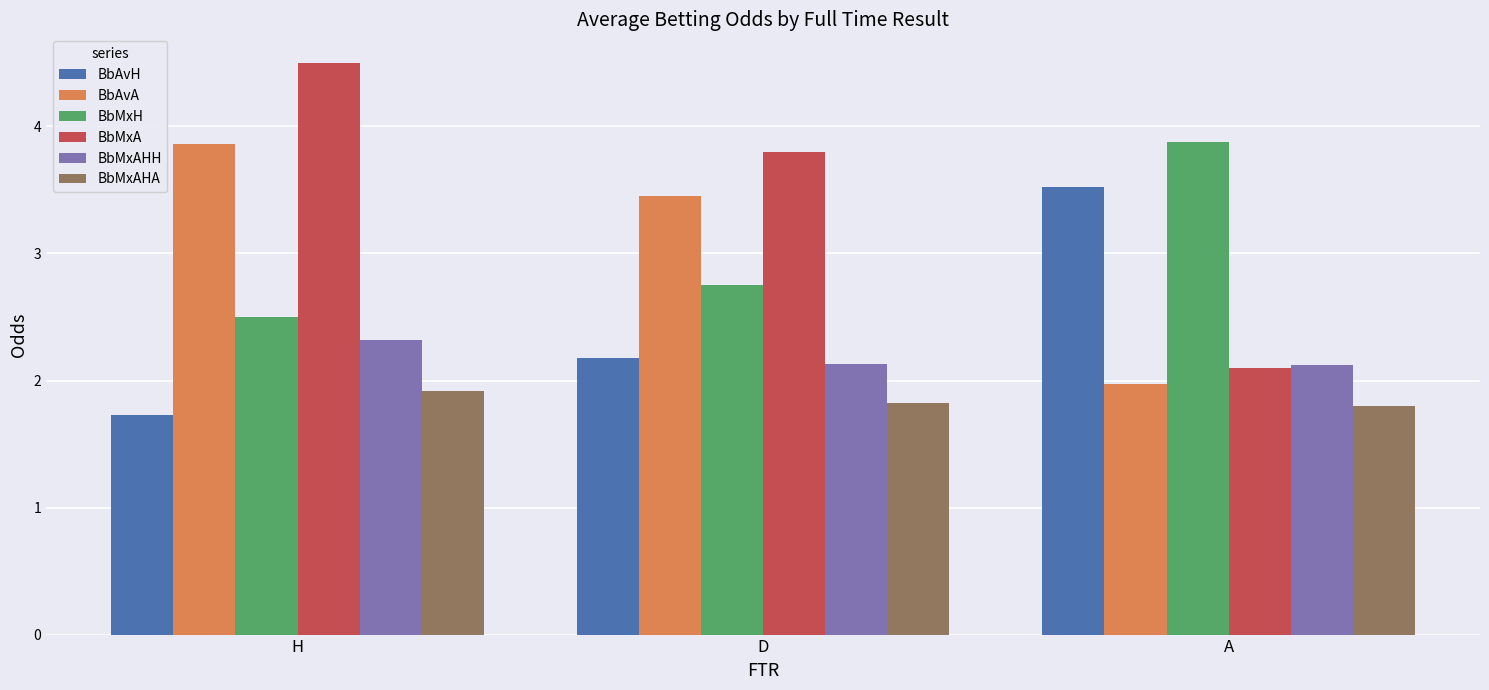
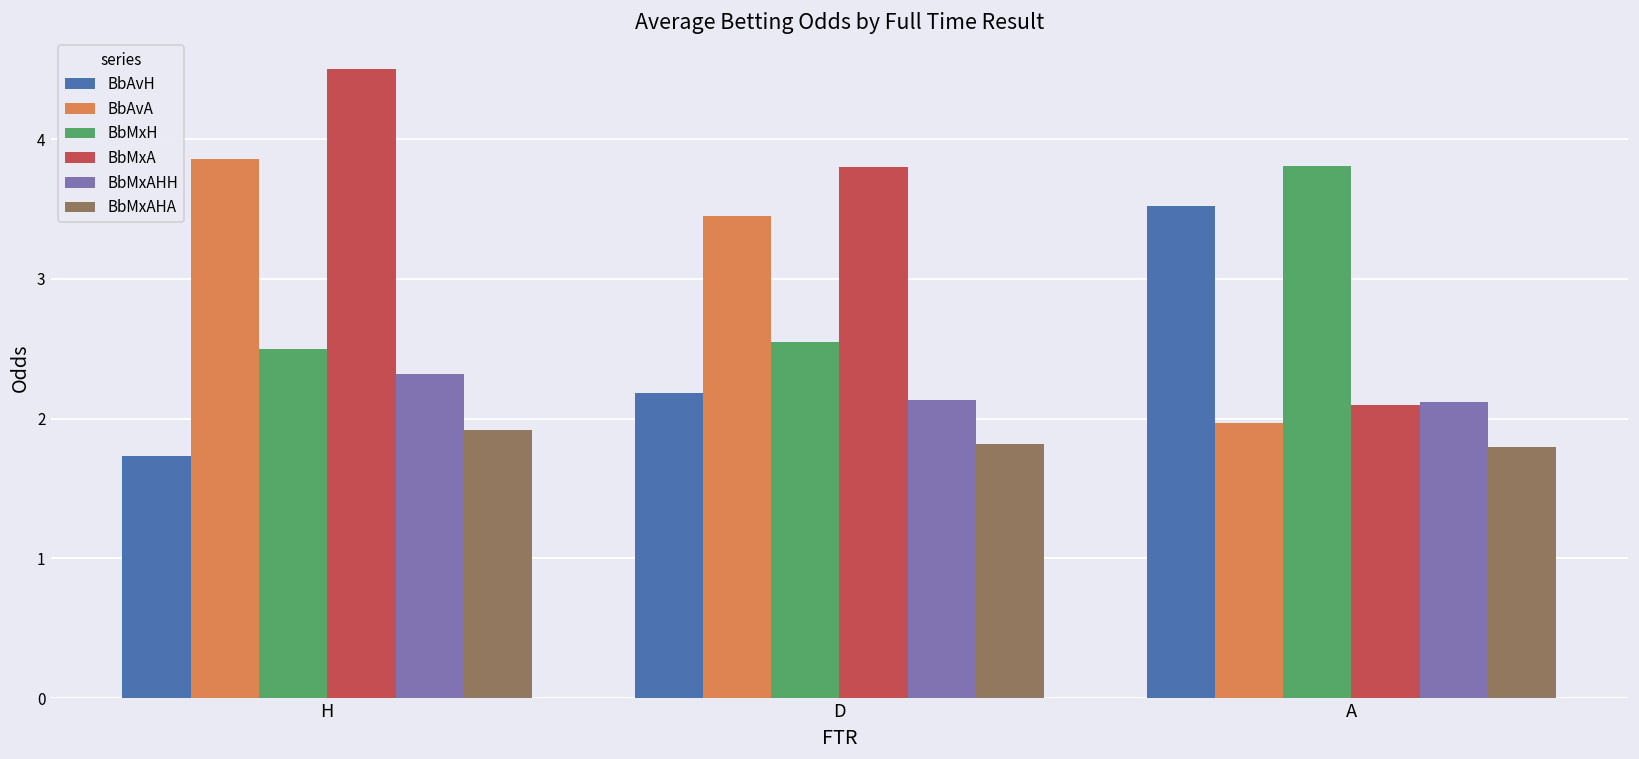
BbMxH, D: 2.75 -> 2.55
BbMxH, A: 3.88 -> 3.81
